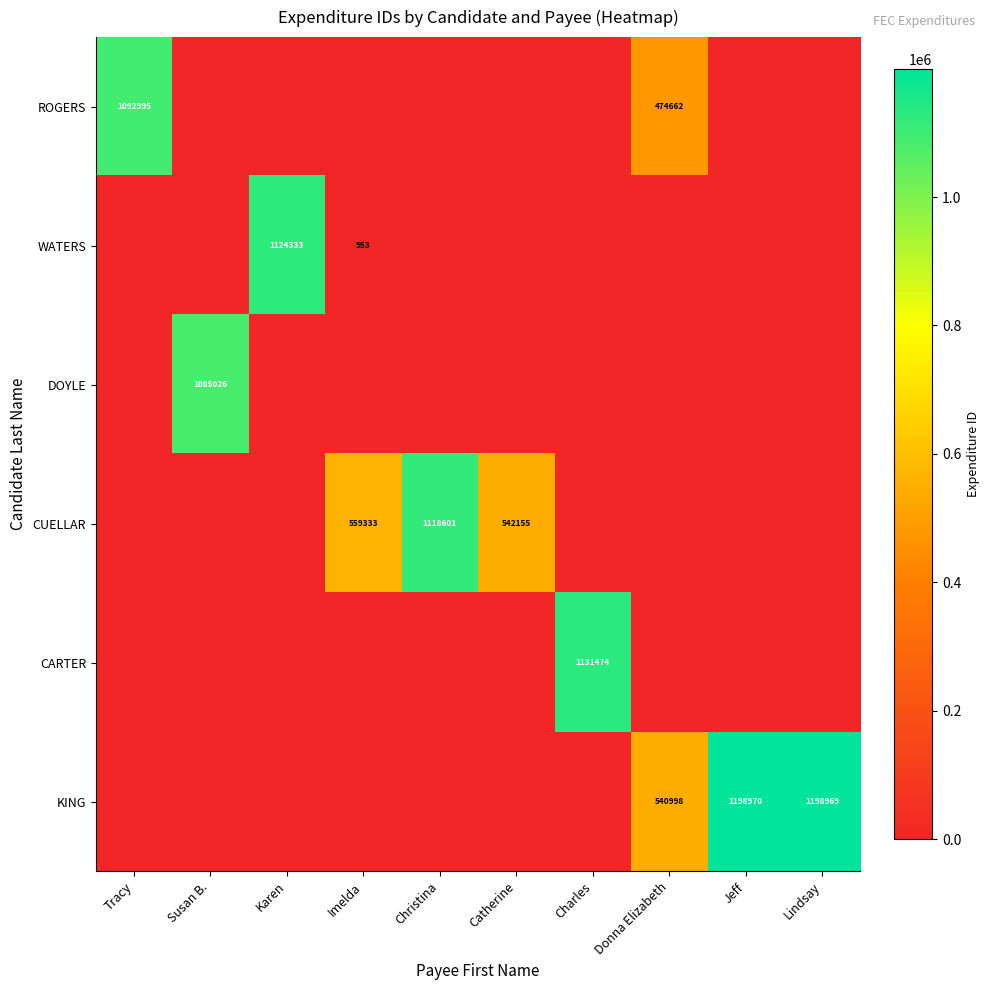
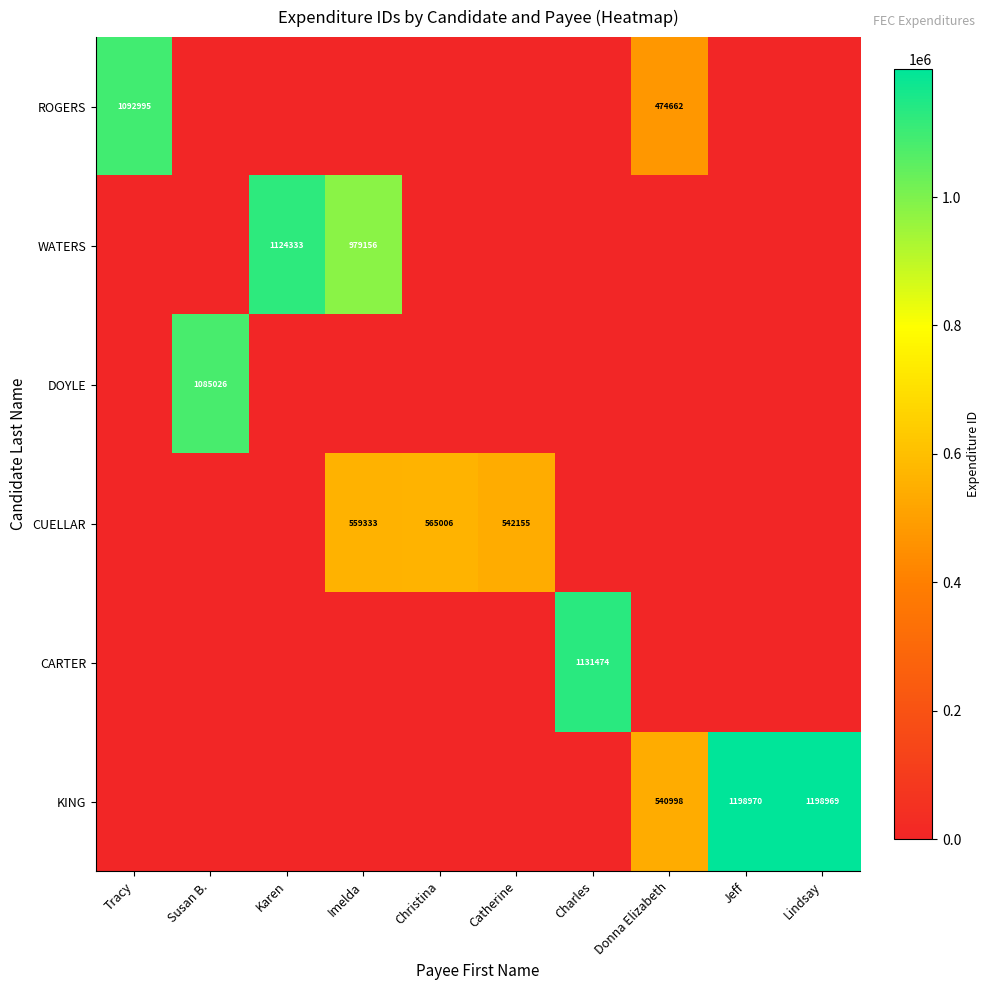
WATERS, Imelda: 953 -> 979156
CUELLAR, Christina: 1118601 -> 565006
